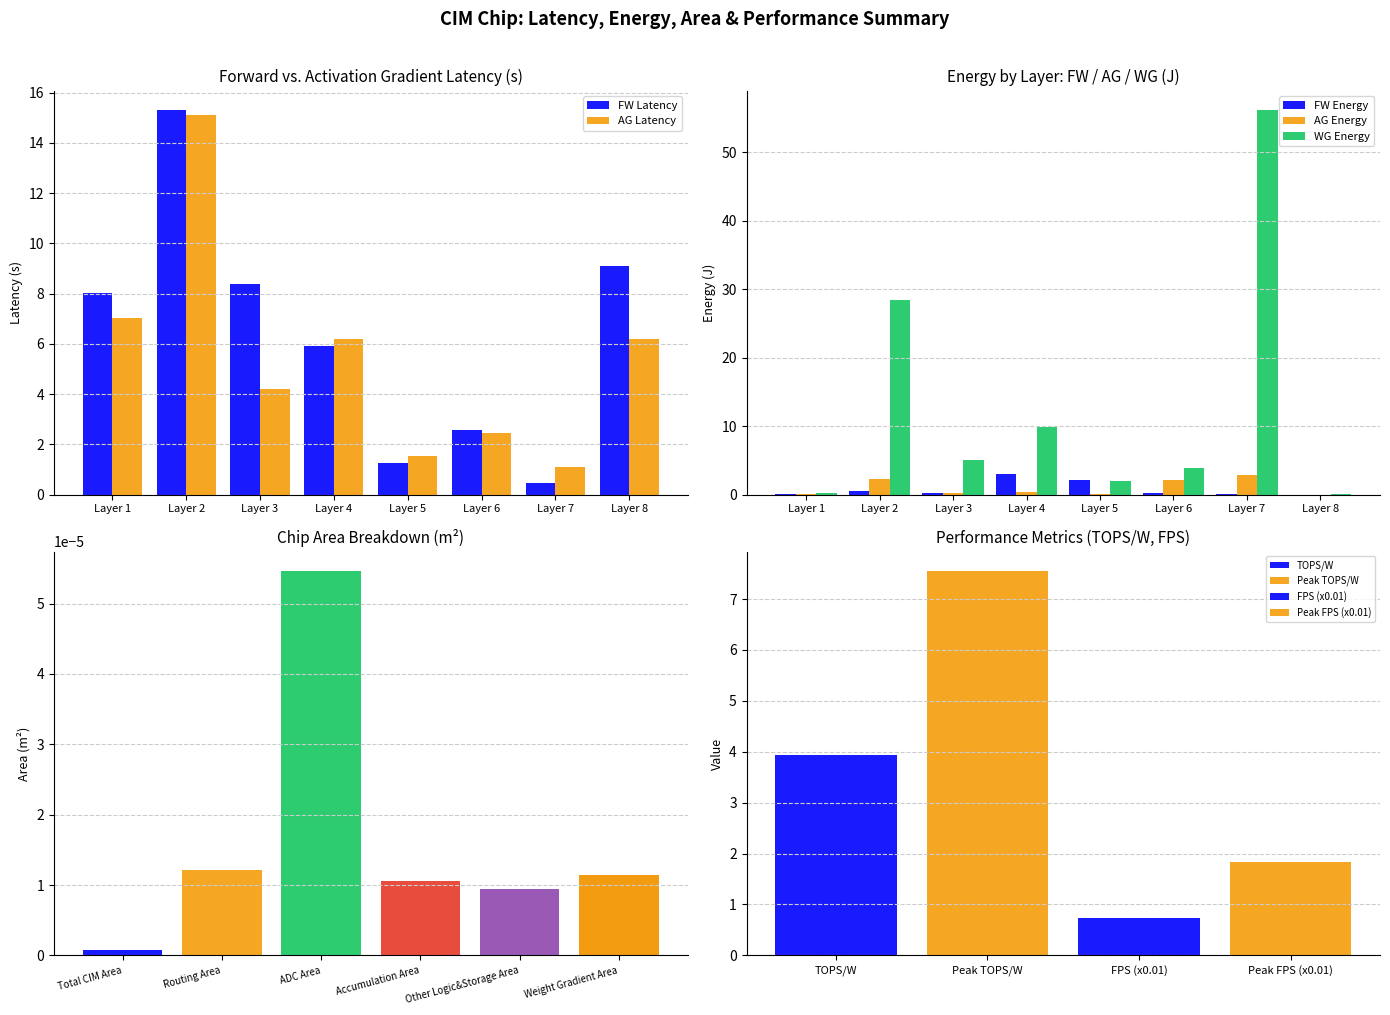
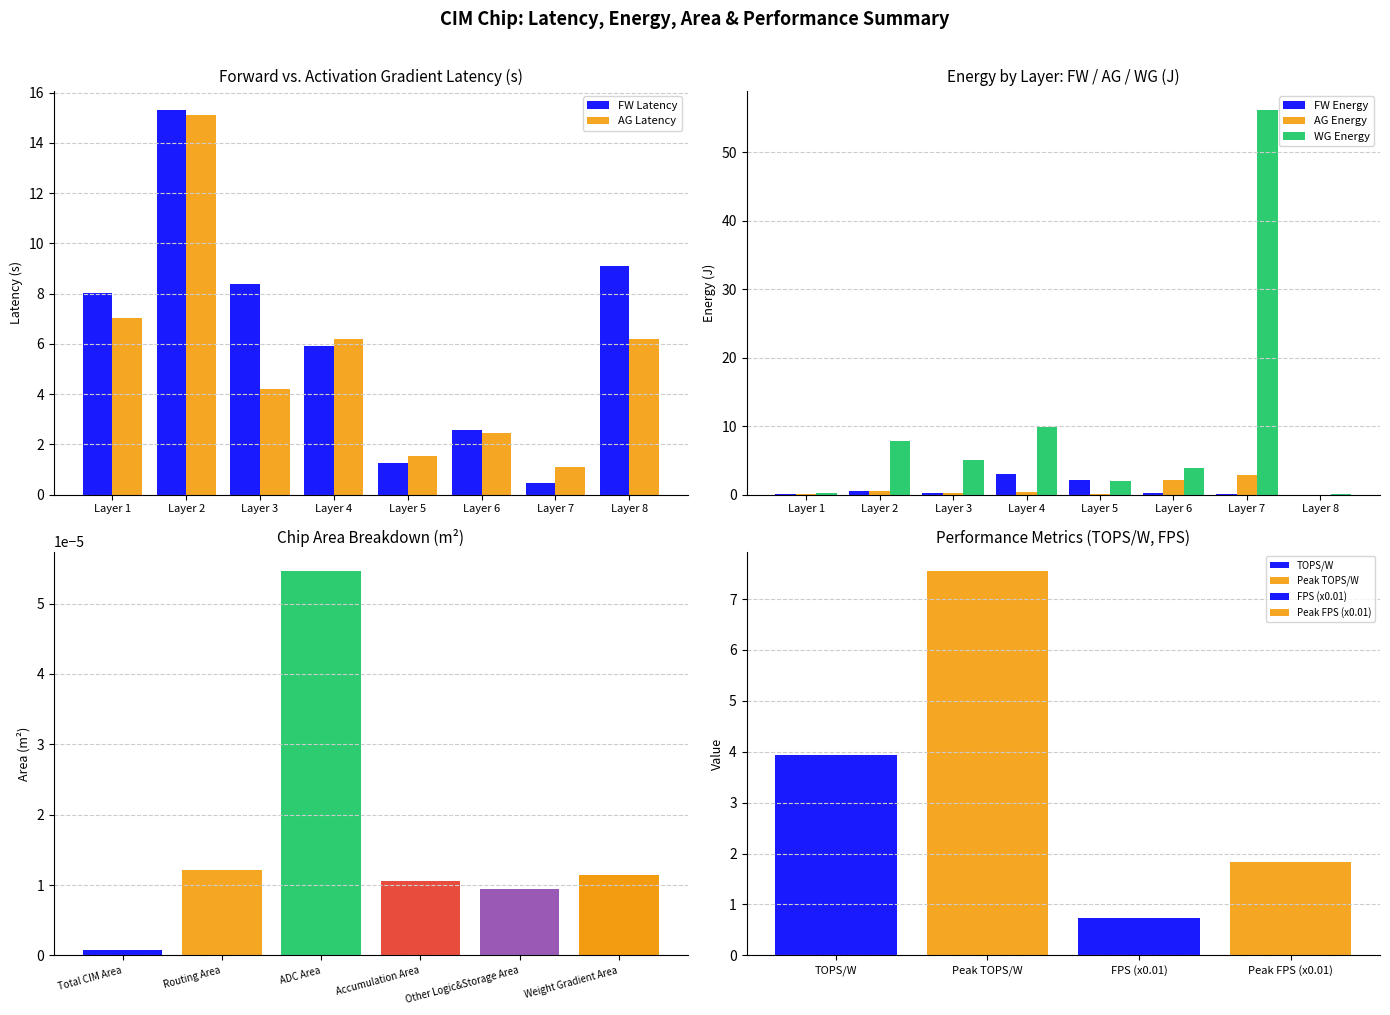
Energy by Layer: FW / AG / WG (J), AG Energy, Layer 2: 2 -> 1
Energy by Layer: FW / AG / WG (J), WG Energy, Layer 2: 28 -> 8
